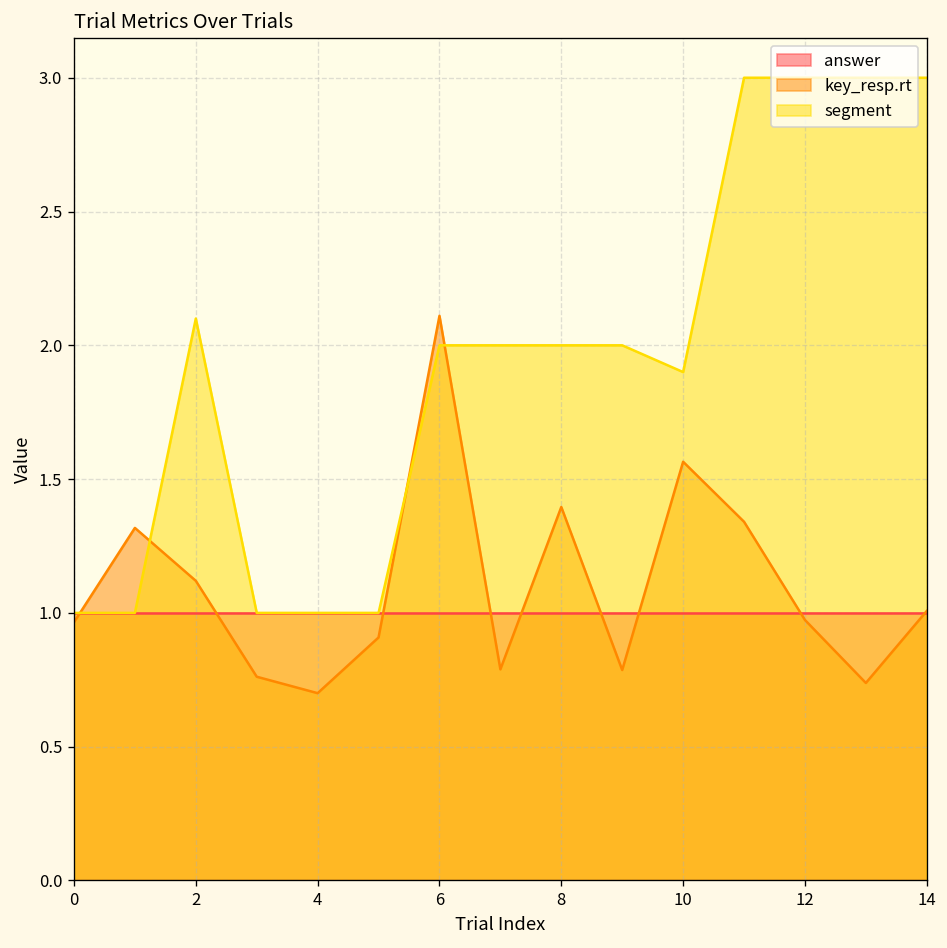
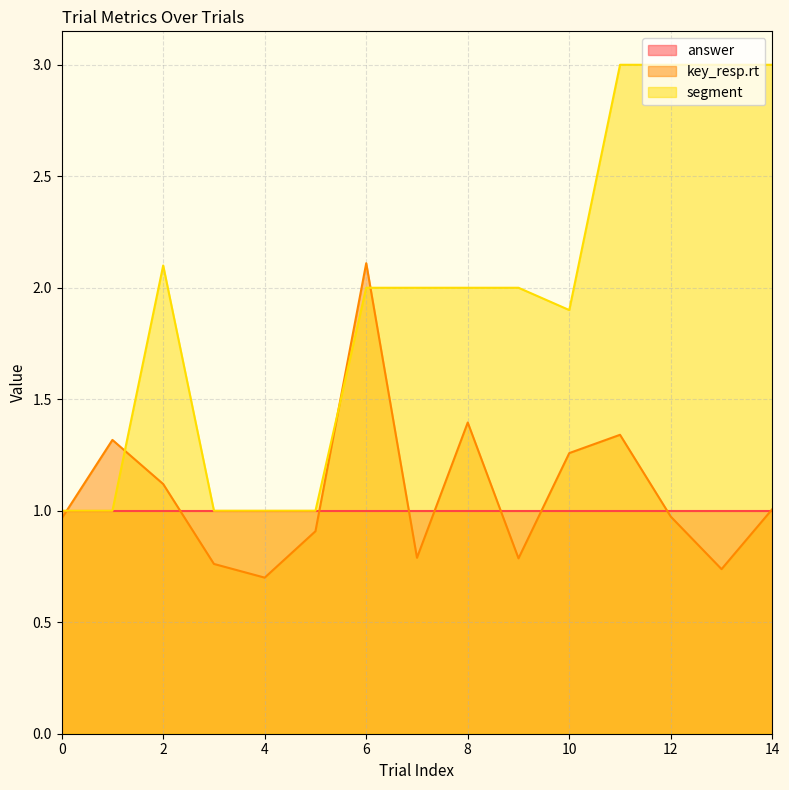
key_resp.rt, 10: 1.56 -> 1.26
